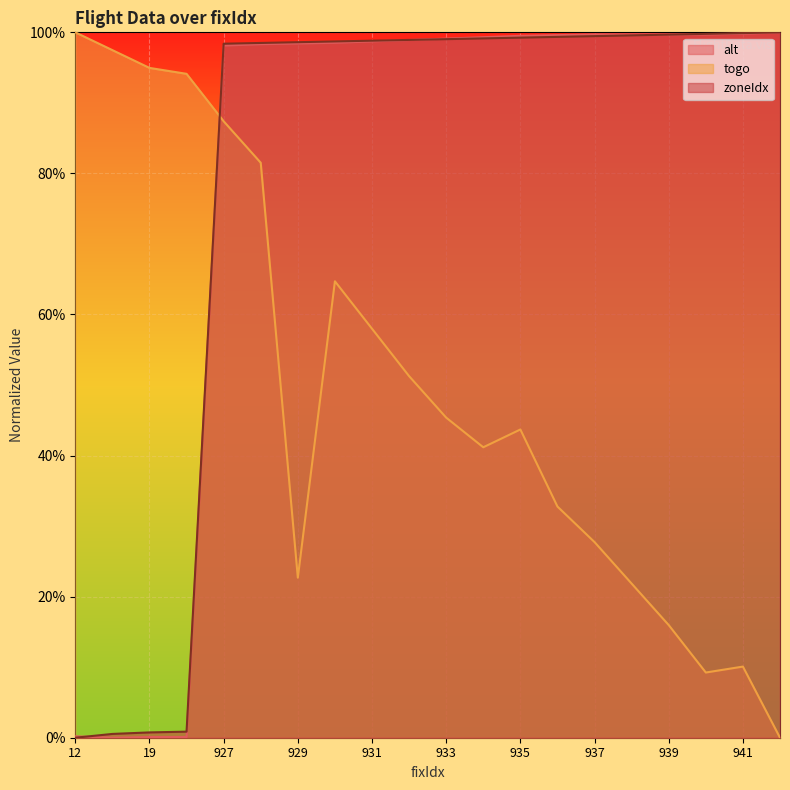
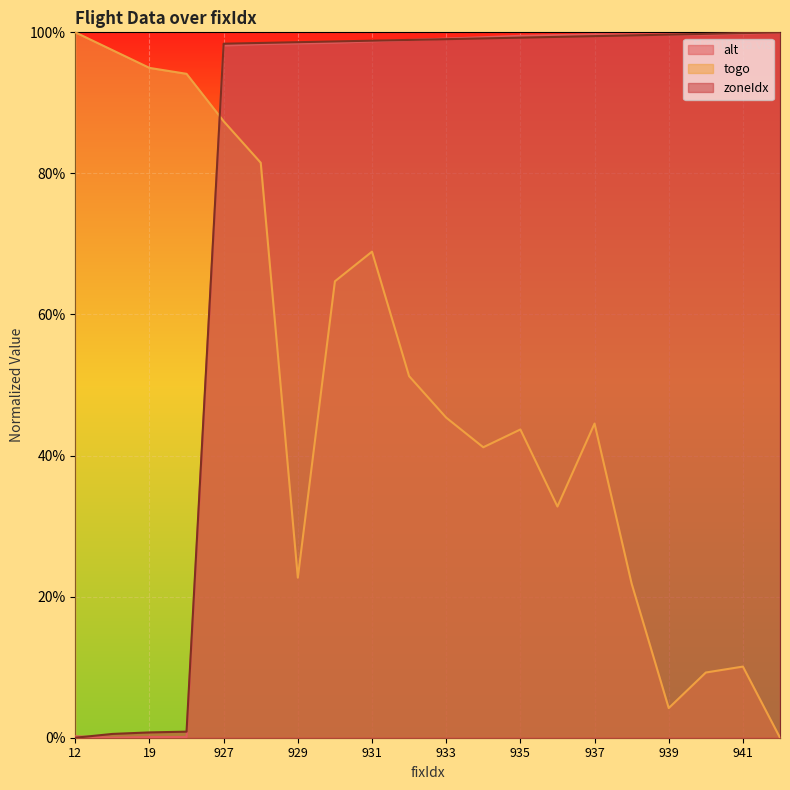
togo, 931: 58% -> 69%
togo, 937: 28% -> 45%
togo, 939: 16% -> 4%
